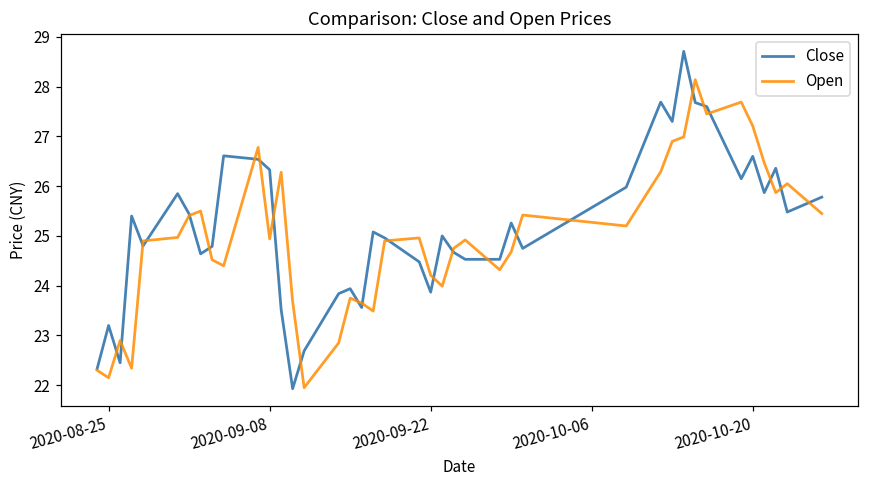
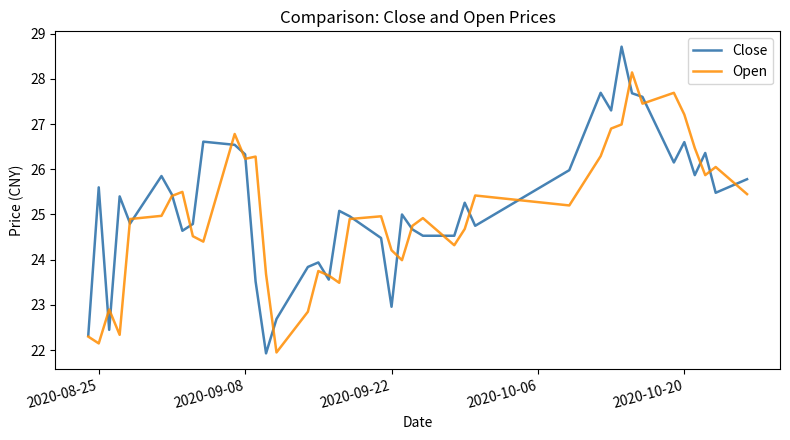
Close, 2020-08-25: 23.2 -> 25.6
Open, 2020-09-08: 24.9 -> 26.2
Close, 2020-09-22: 23.9 -> 23.0
